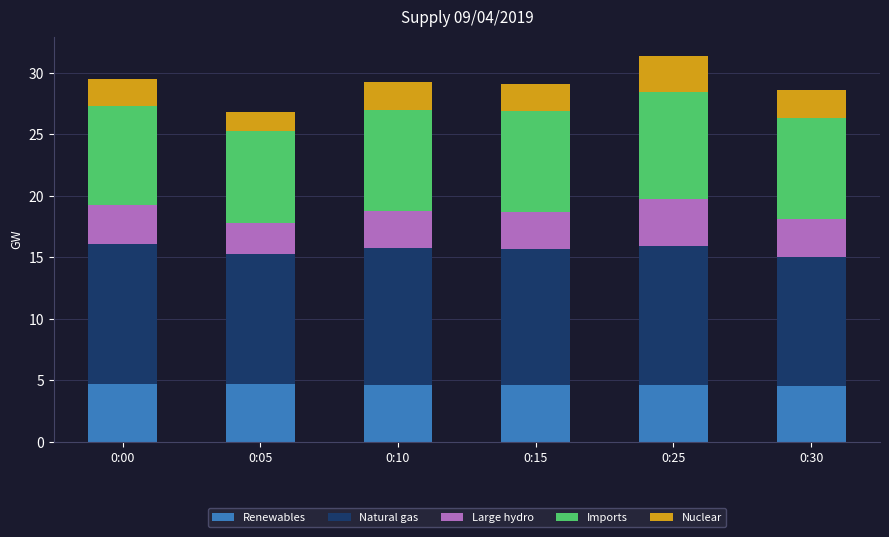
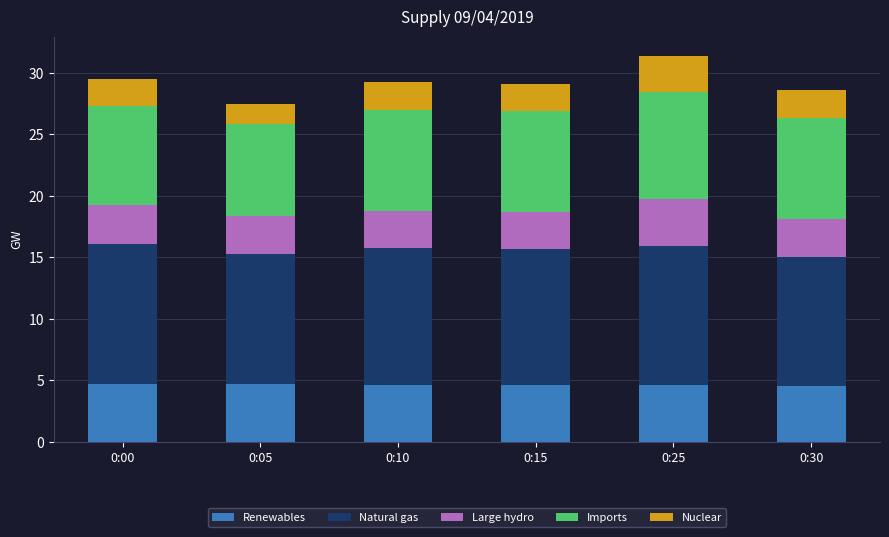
Large hydro, 0:05: 2.4 -> 3.1
